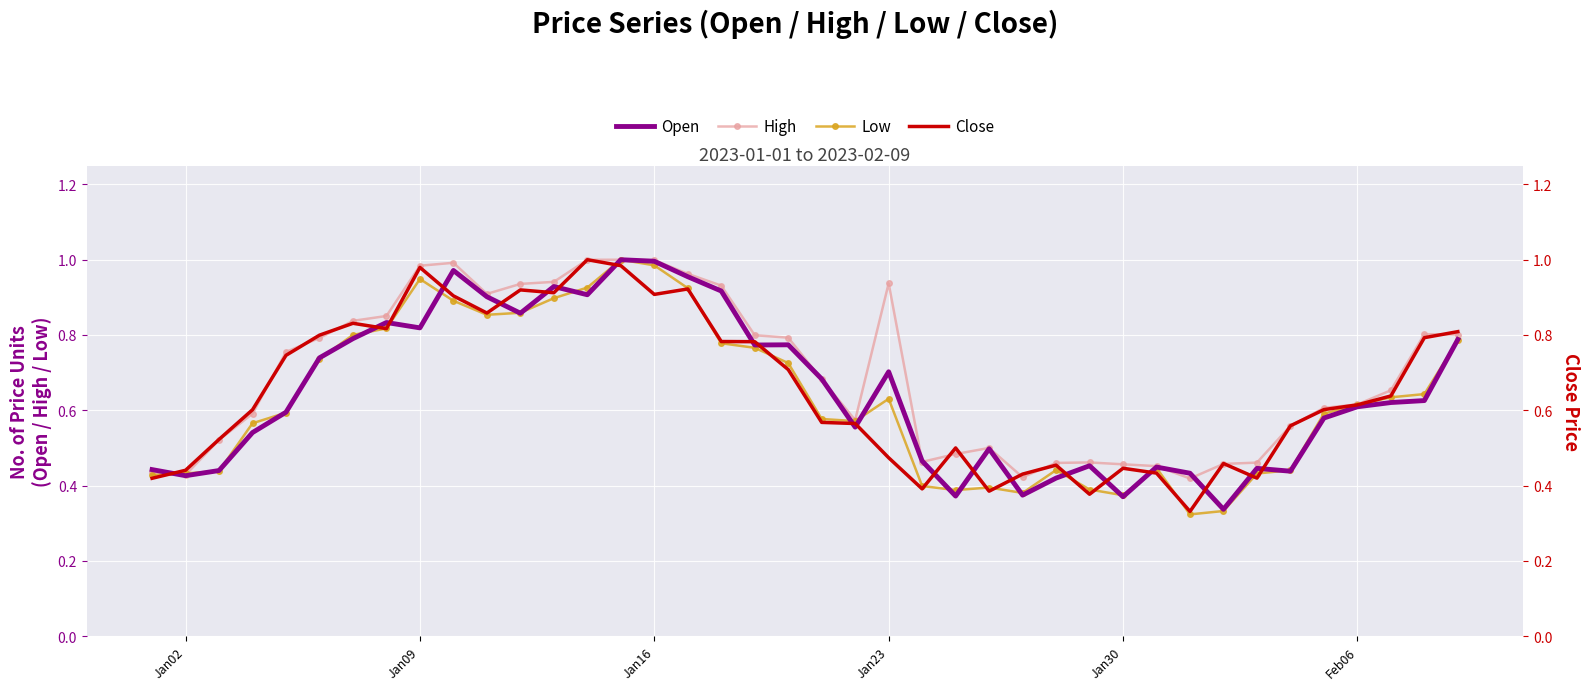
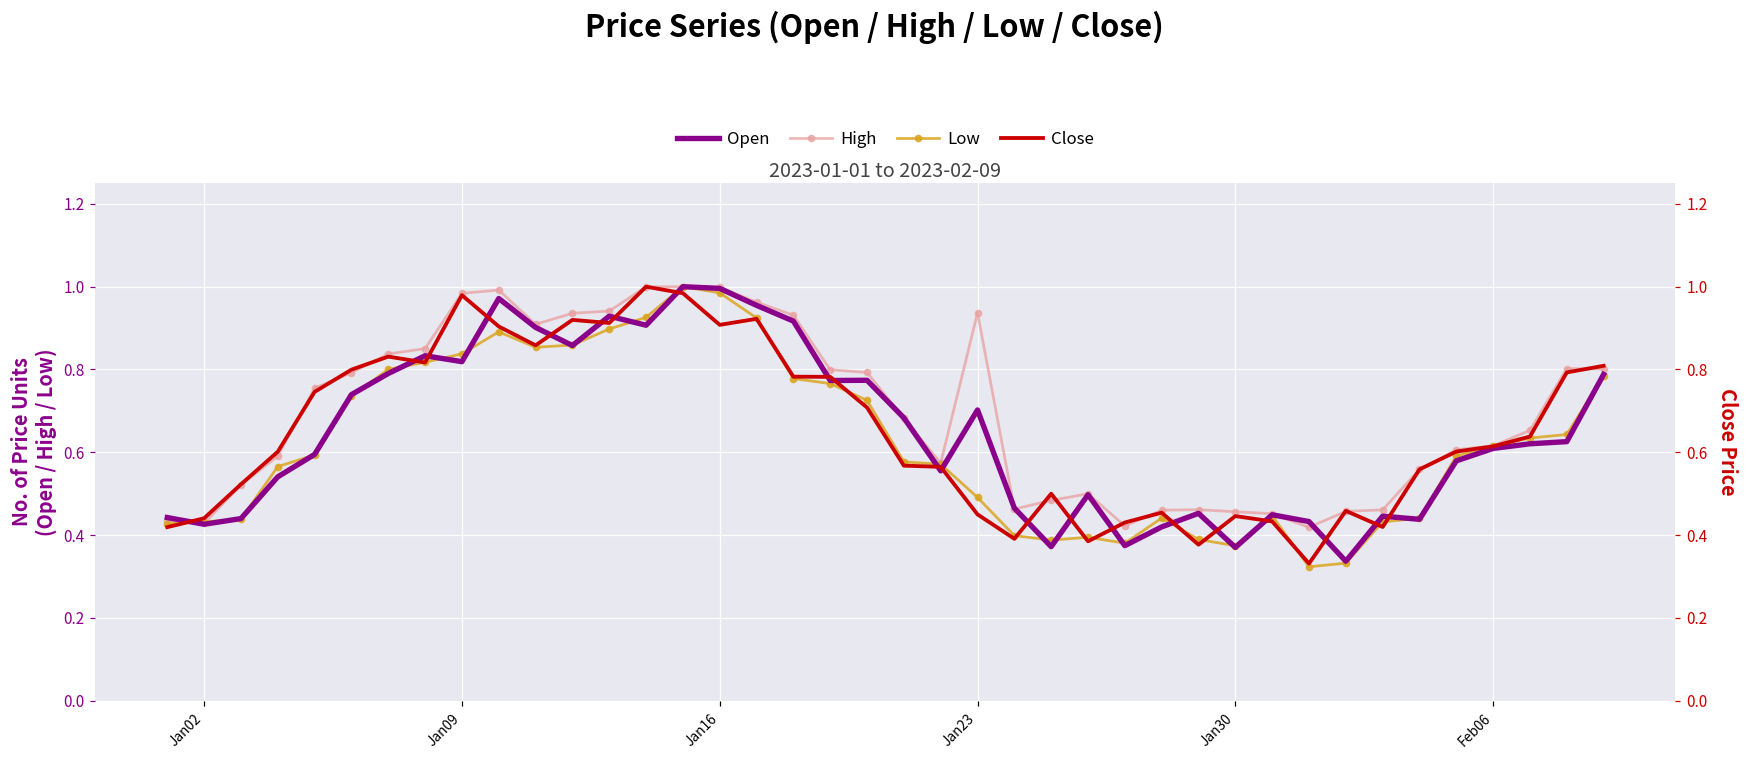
Low, Jan09: 0.95 -> 0.84
Low, Jan23: 0.63 -> 0.49
Close, Jan23: 0.47 -> 0.45
